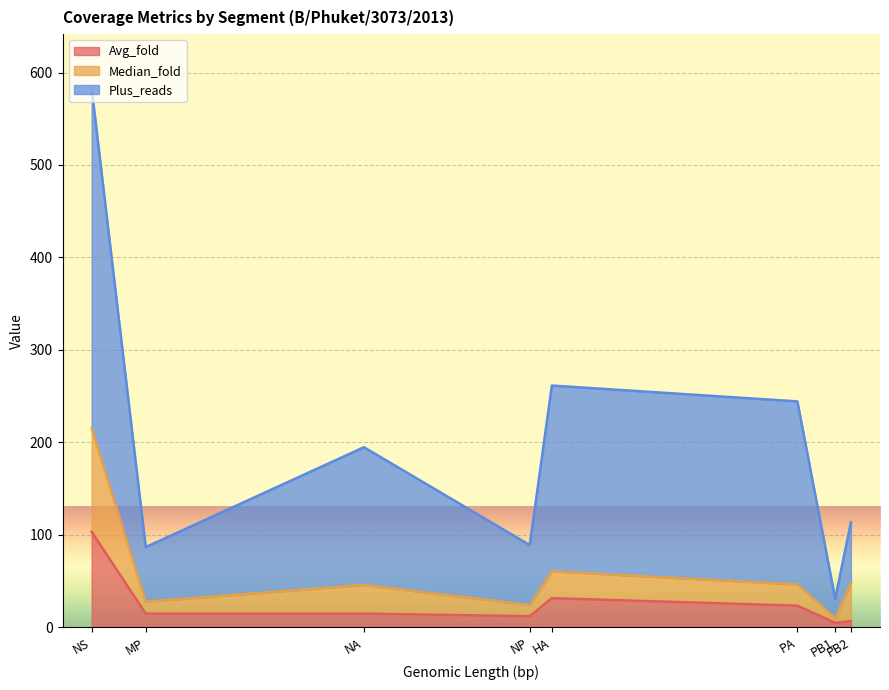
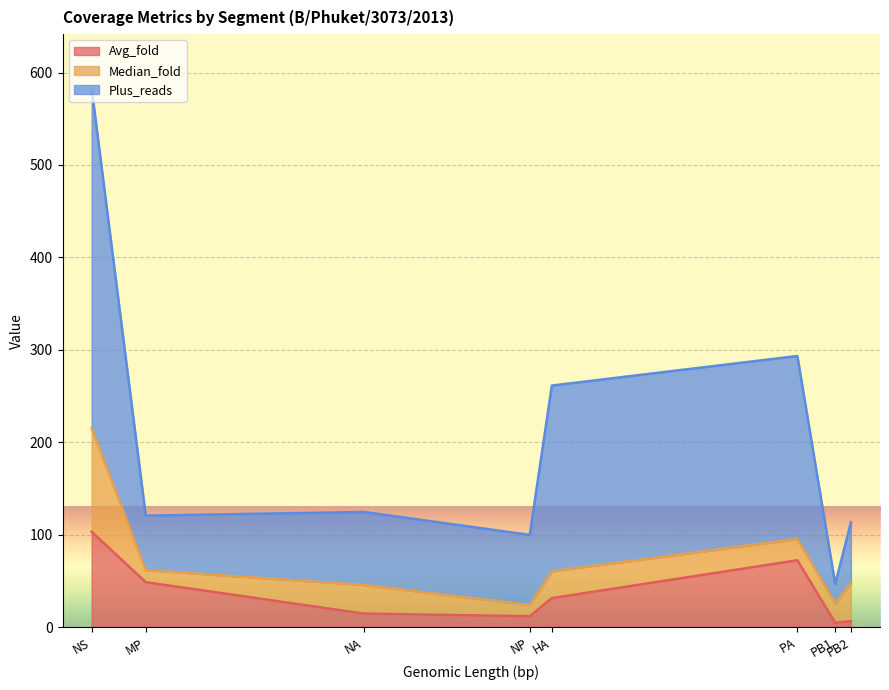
Avg_fold, MP: 10 -> 50
Plus_reads, NA: 150 -> 80
Plus_reads, NP: 70 -> 80
Avg_fold, PA: 20 -> 70
Median_fold, PB1: 10 -> 20
